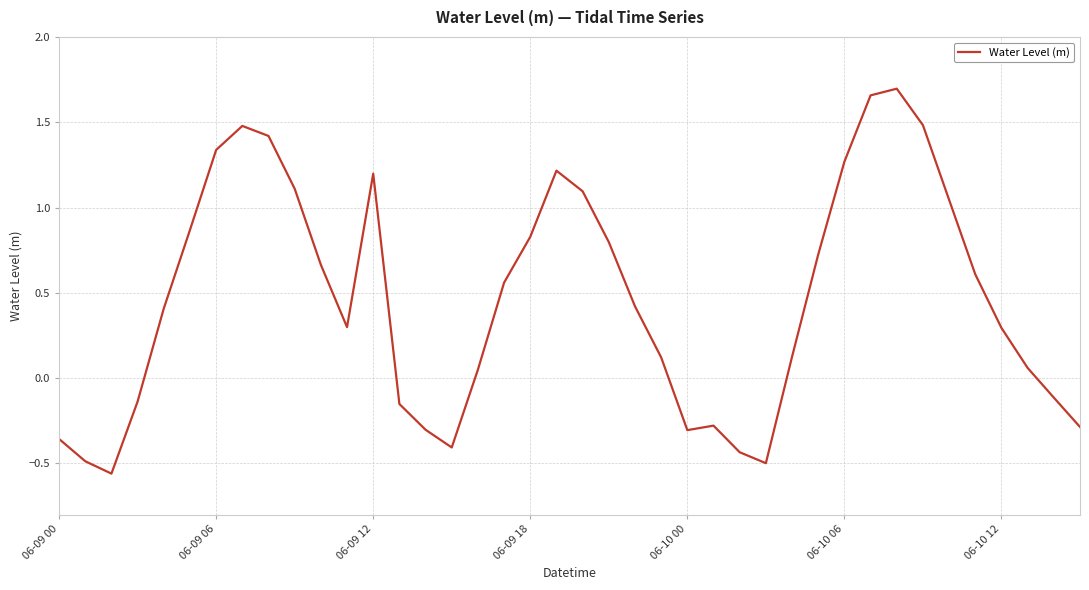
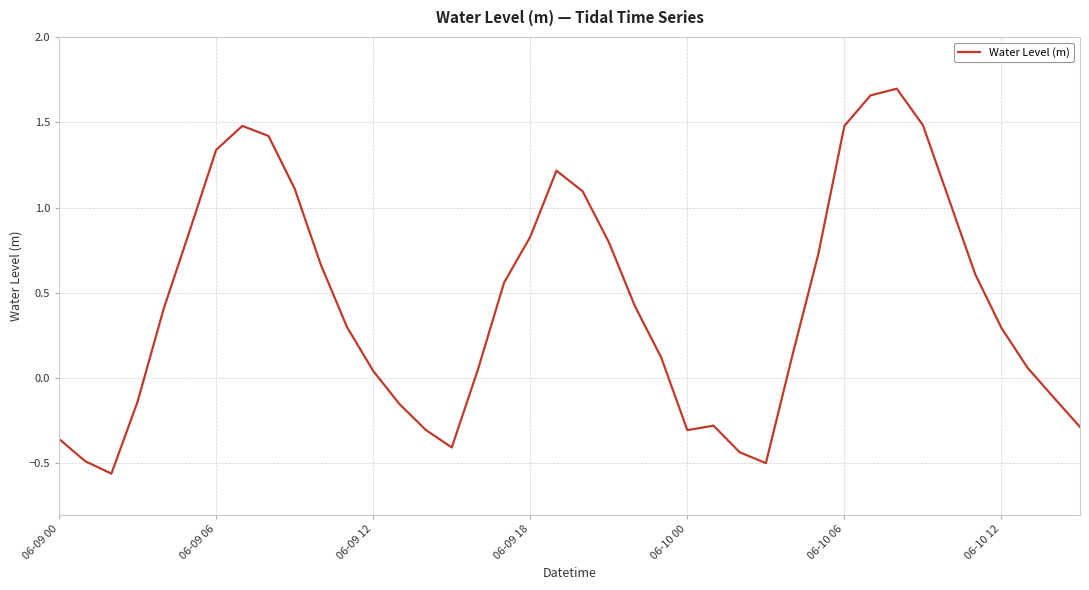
06-09 12: 1.20 -> 0.04
06-10 06: 1.27 -> 1.48
